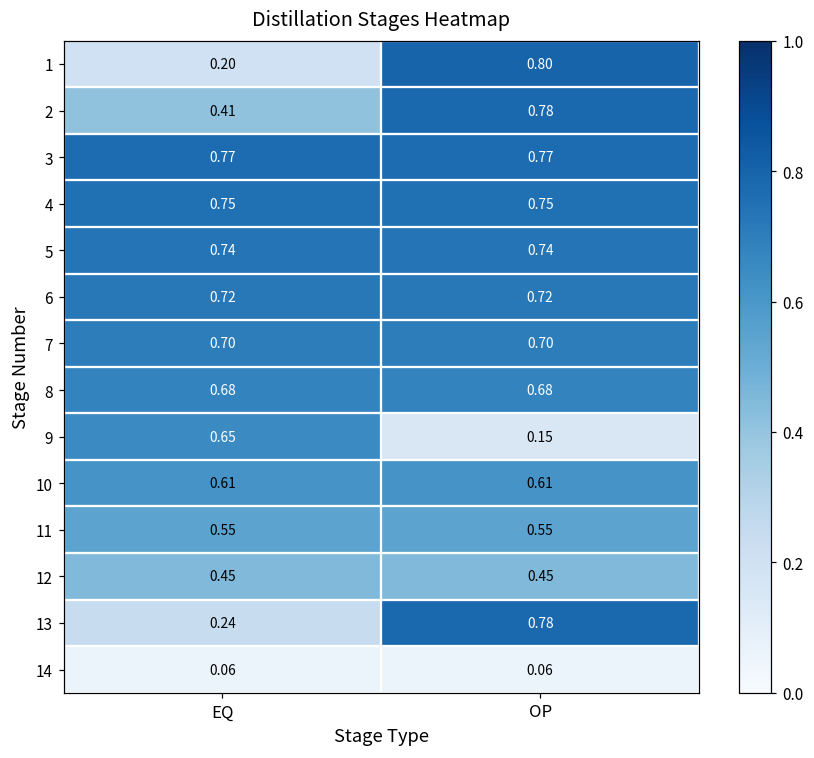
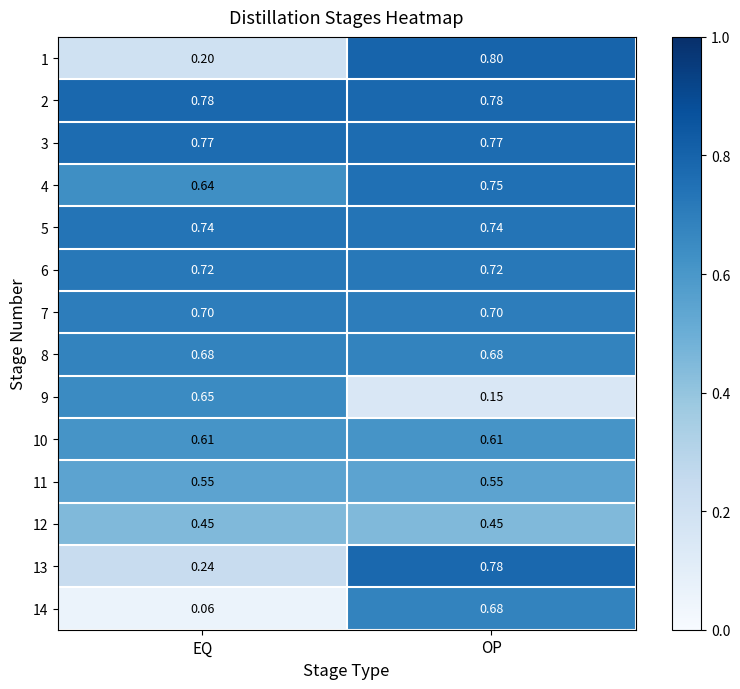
2, EQ: 0.41 -> 0.78
4, EQ: 0.75 -> 0.64
14, OP: 0.06 -> 0.68
